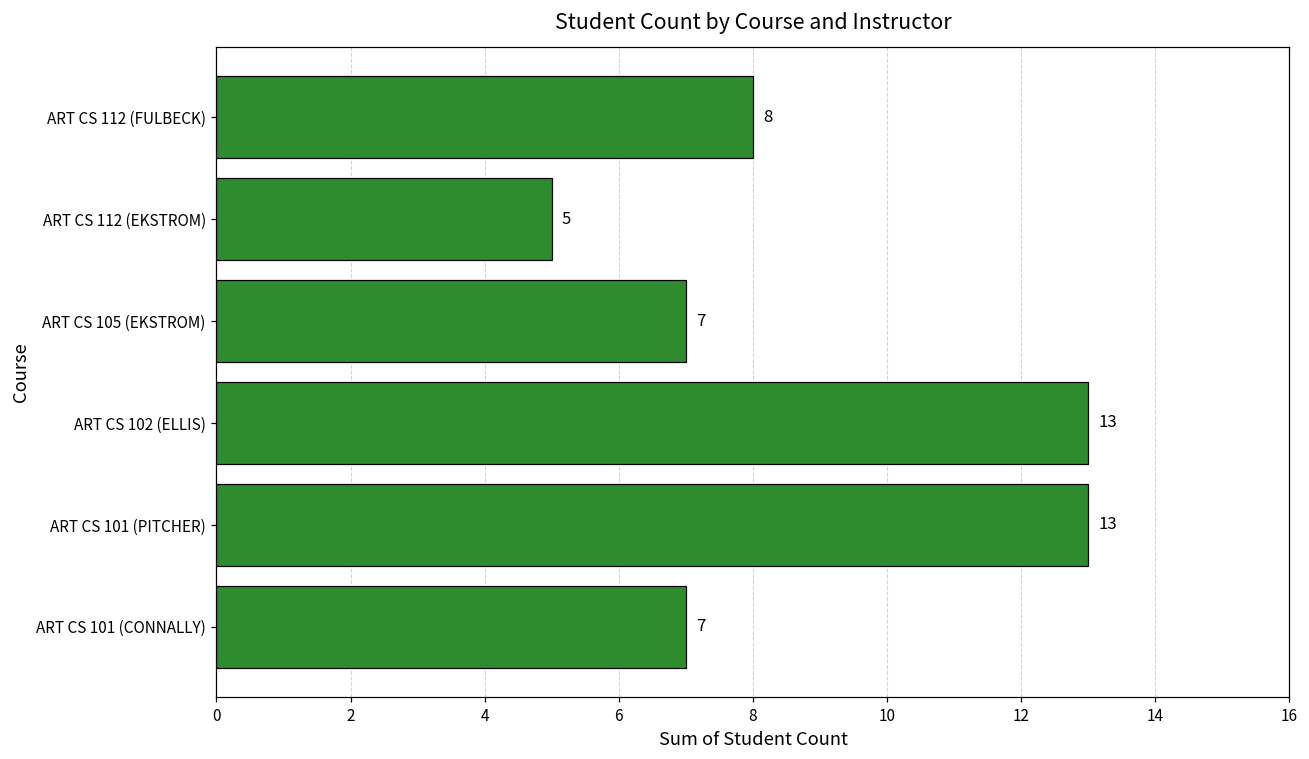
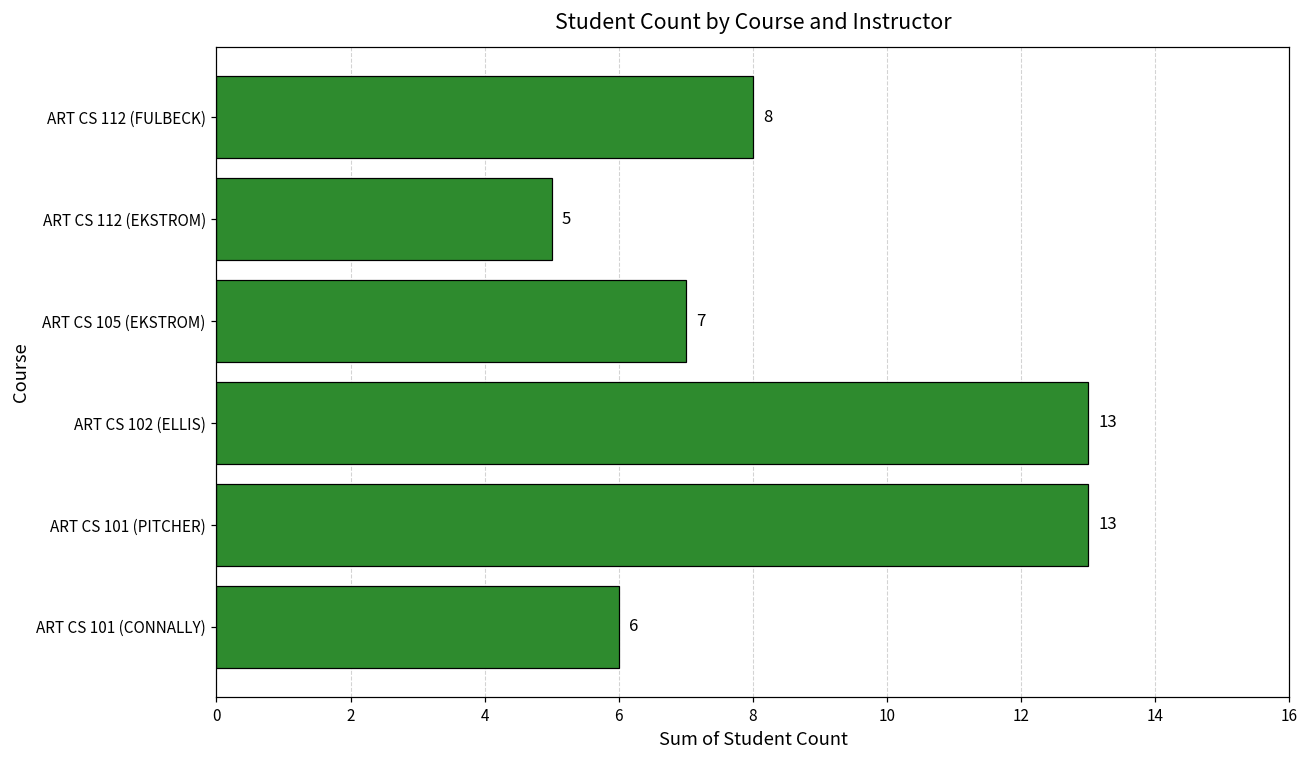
ART CS 101 (CONNALLY): 7 -> 6
